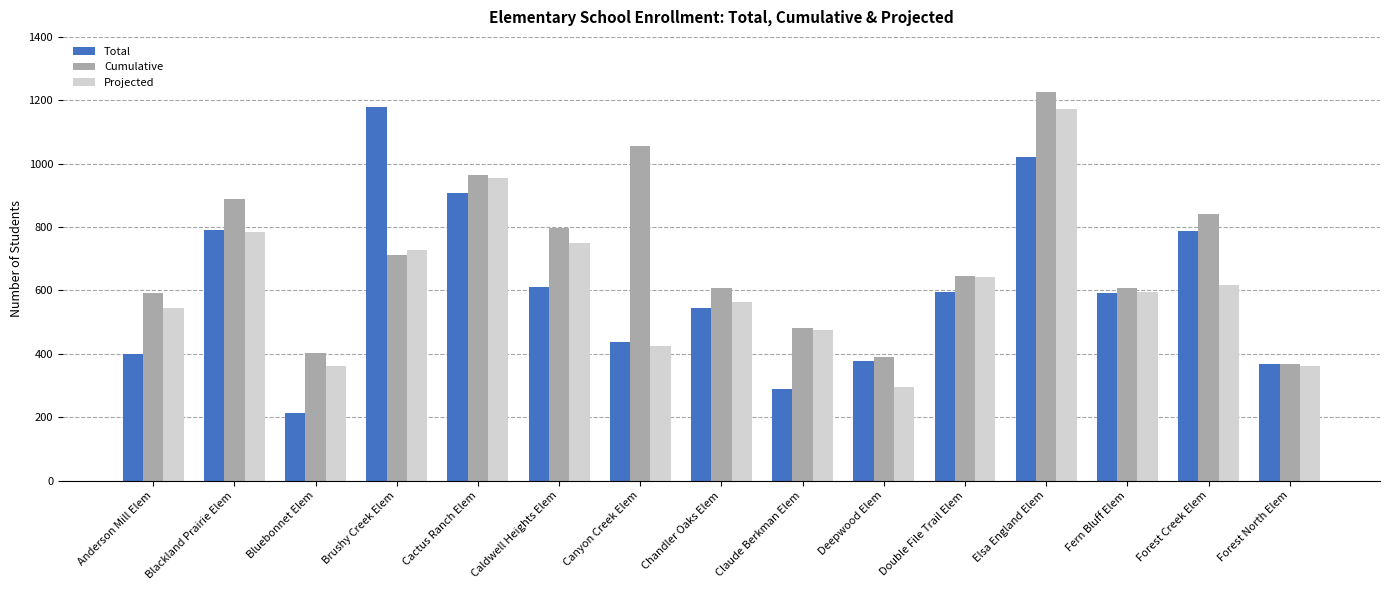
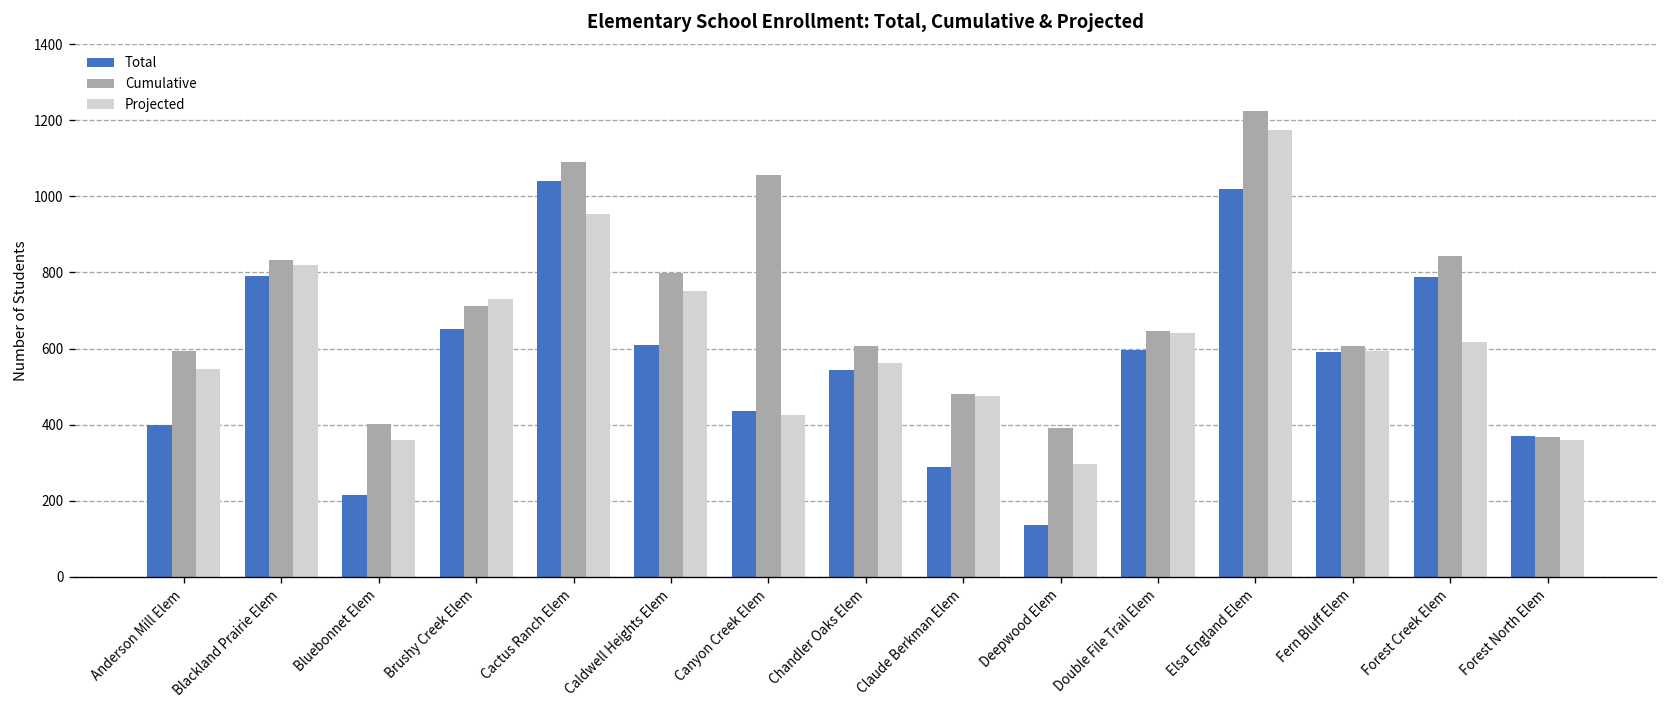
Cumulative, Blackland Prairie Elem: 890 -> 830
Projected, Blackland Prairie Elem: 790 -> 820
Total, Brushy Creek Elem: 1180 -> 650
Total, Cactus Ranch Elem: 910 -> 1040
Cumulative, Cactus Ranch Elem: 960 -> 1090
Total, Deepwood Elem: 380 -> 140
